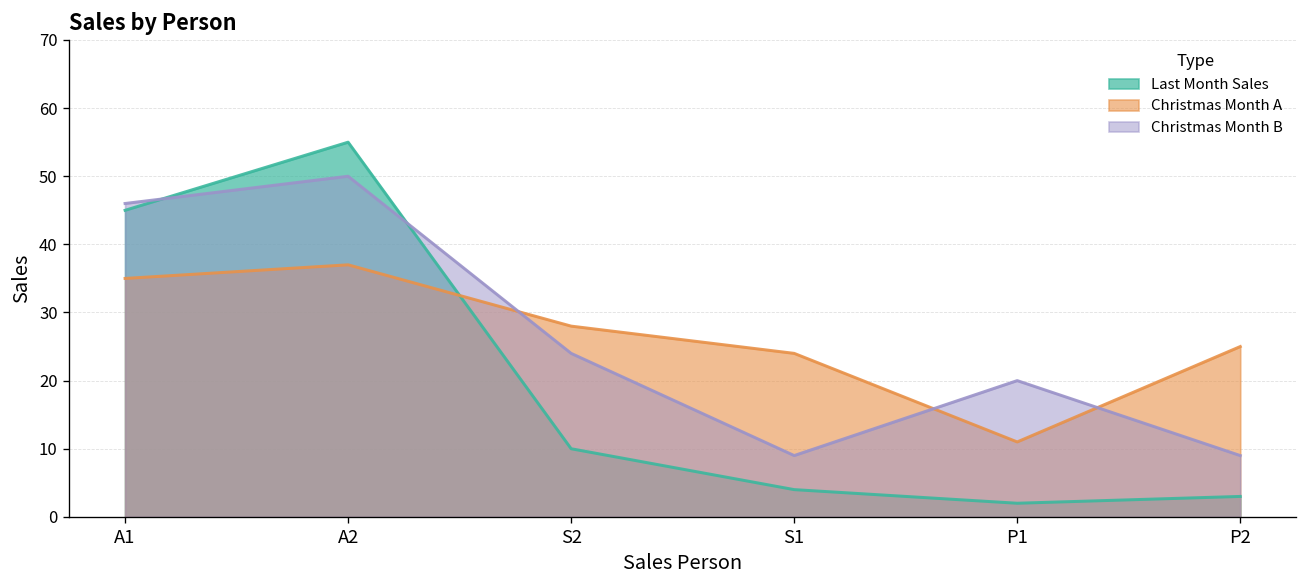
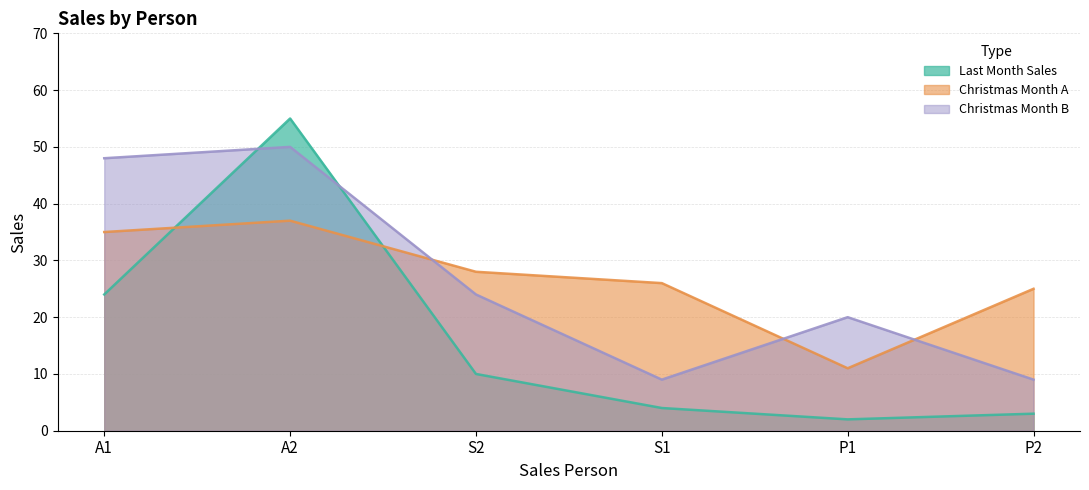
Last Month Sales, A1: 45 -> 24
Christmas Month B, A1: 46 -> 48
Christmas Month A, S1: 24 -> 26
